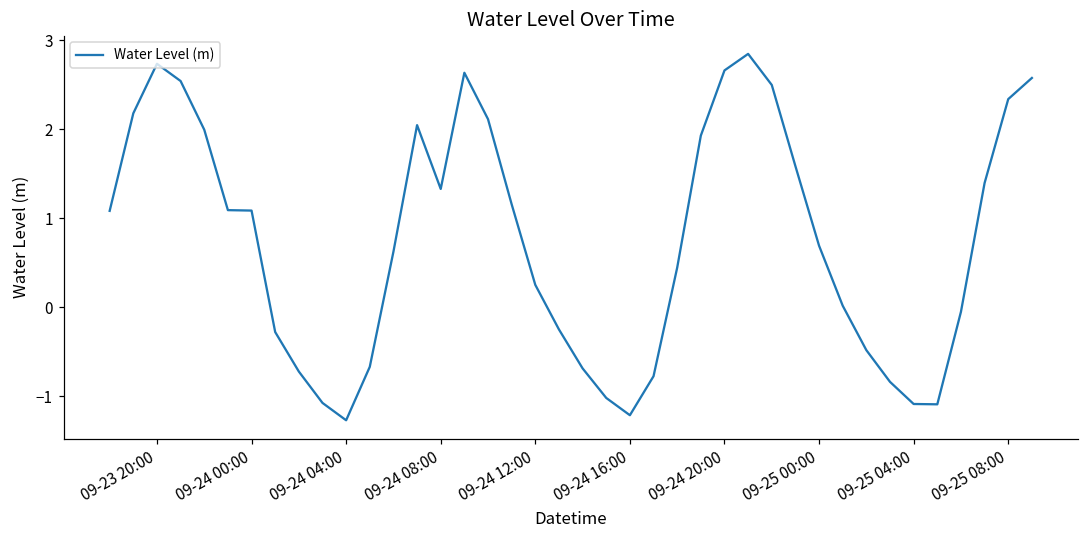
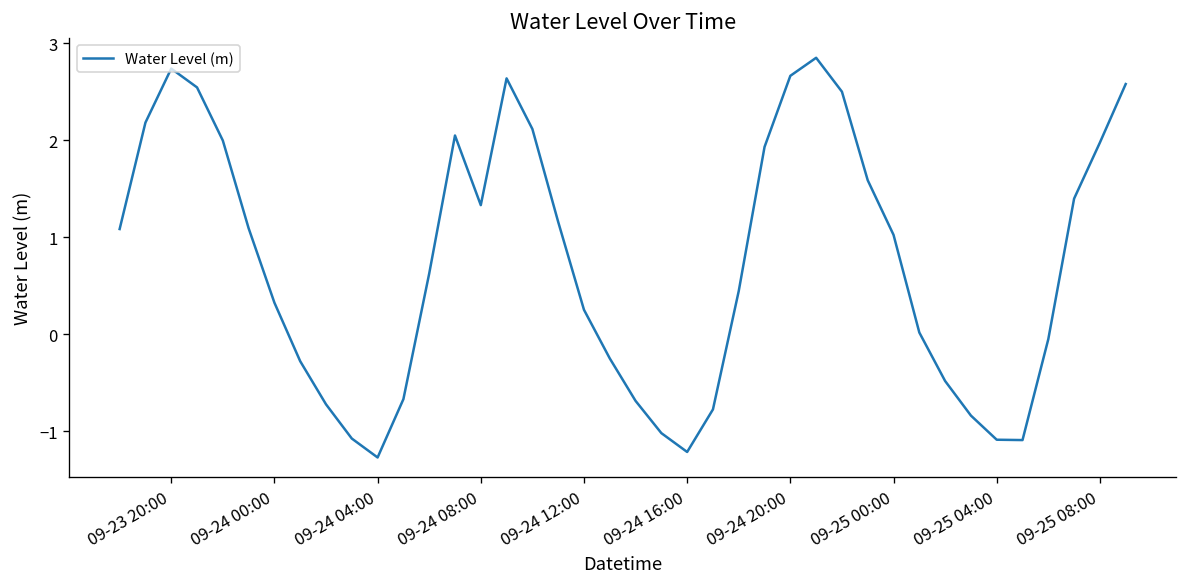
09-24 00:00: 1.1 -> 0.3
09-25 00:00: 0.7 -> 1.0
09-25 08:00: 2.3 -> 2.0
